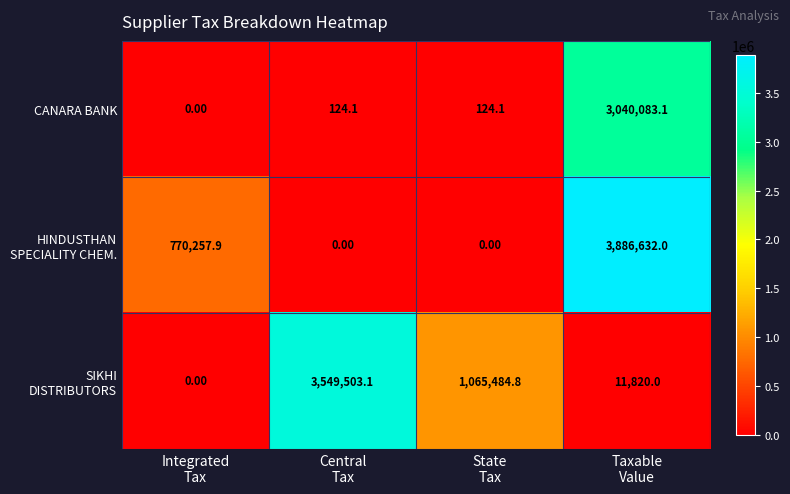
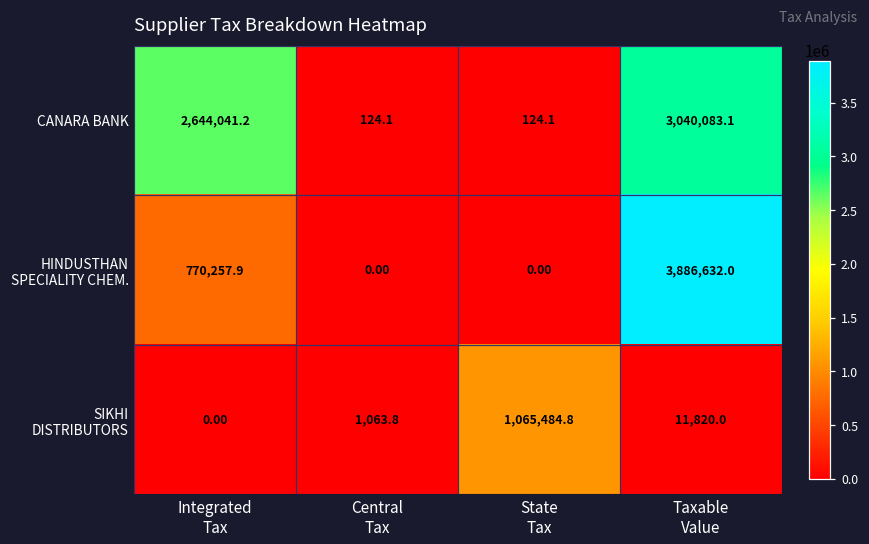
CANARA BANK, Integrated Tax: 0.00 -> 2,644,041.2
SIKHI DISTRIBUTORS, Central Tax: 3,549,503.1 -> 1,063.8
